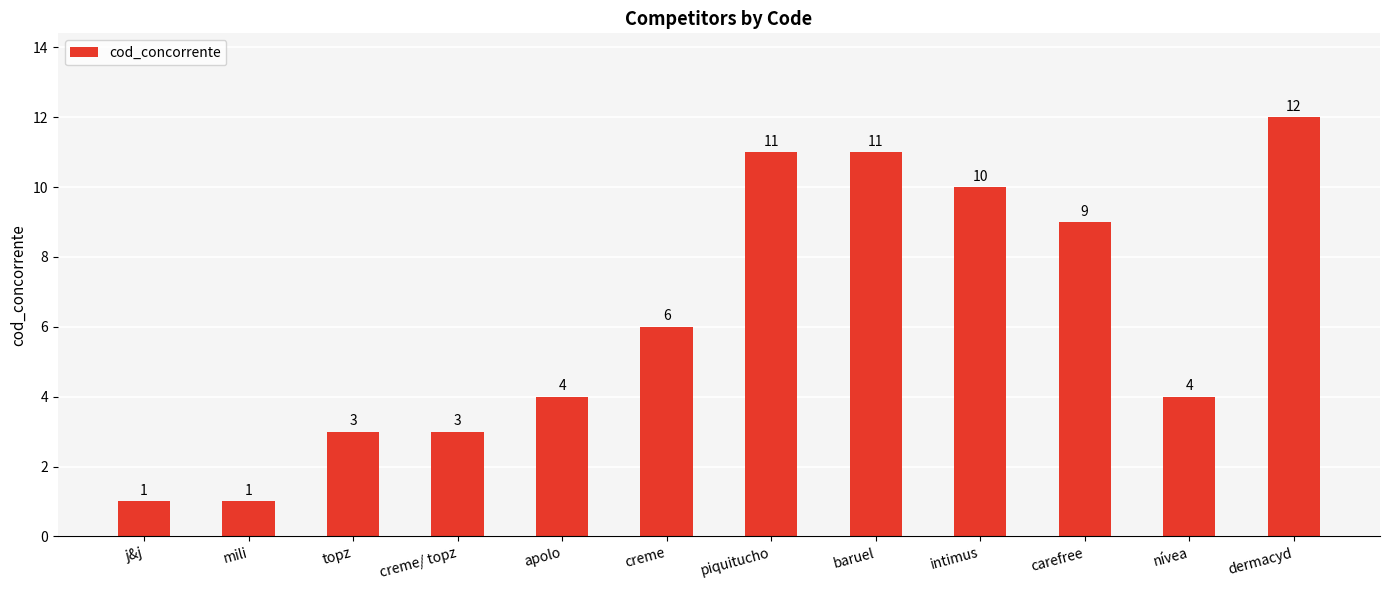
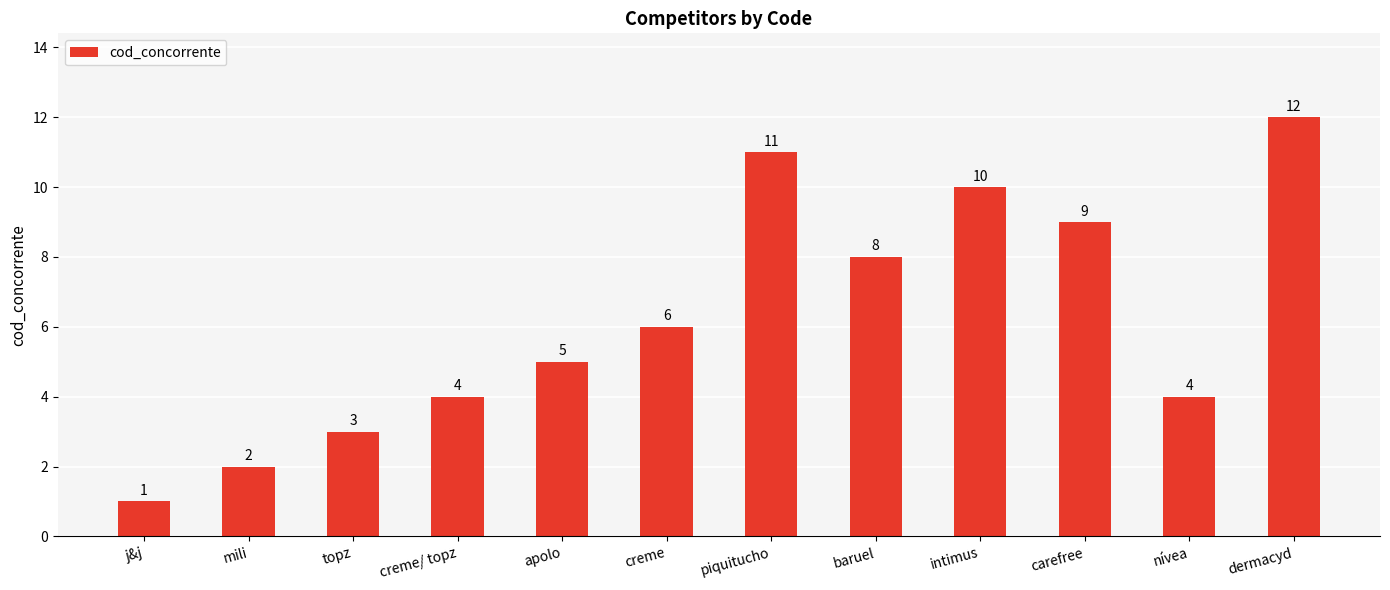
mili: 1 -> 2
creme/ topz: 3 -> 4
apolo: 4 -> 5
baruel: 11 -> 8
